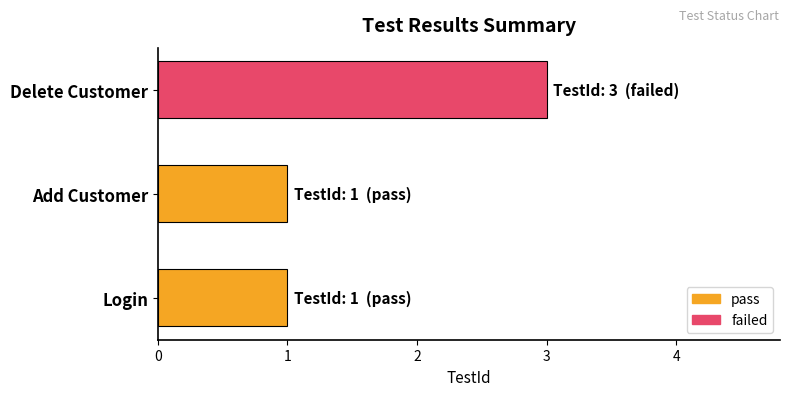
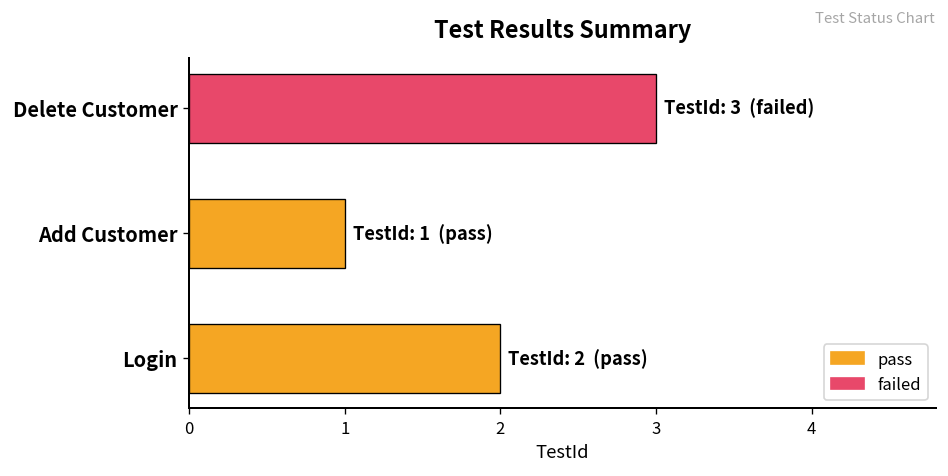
Login: 1 -> 2
